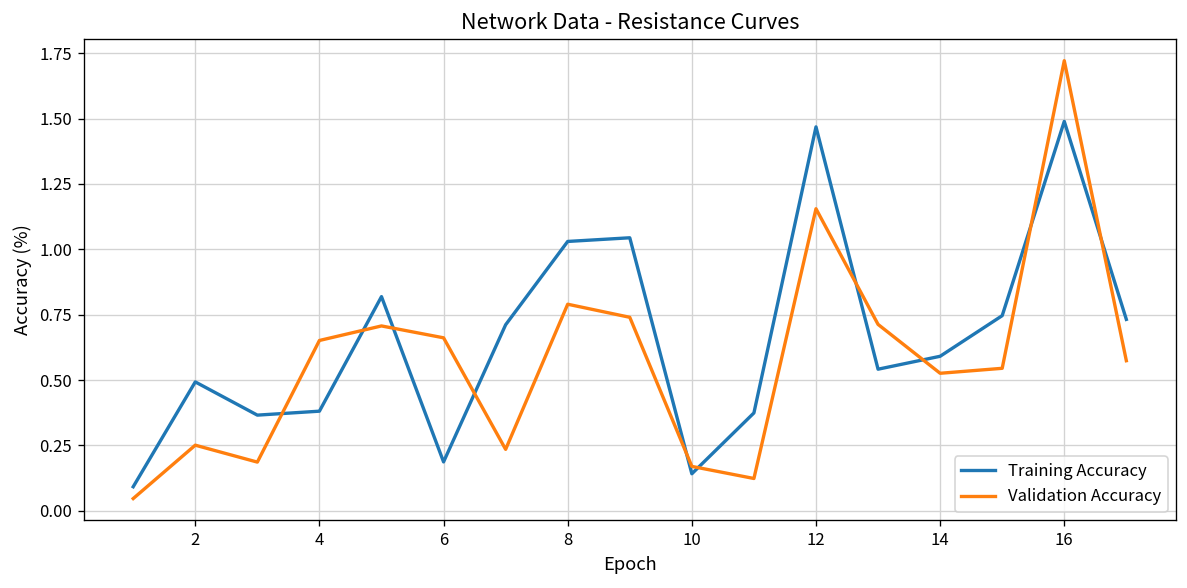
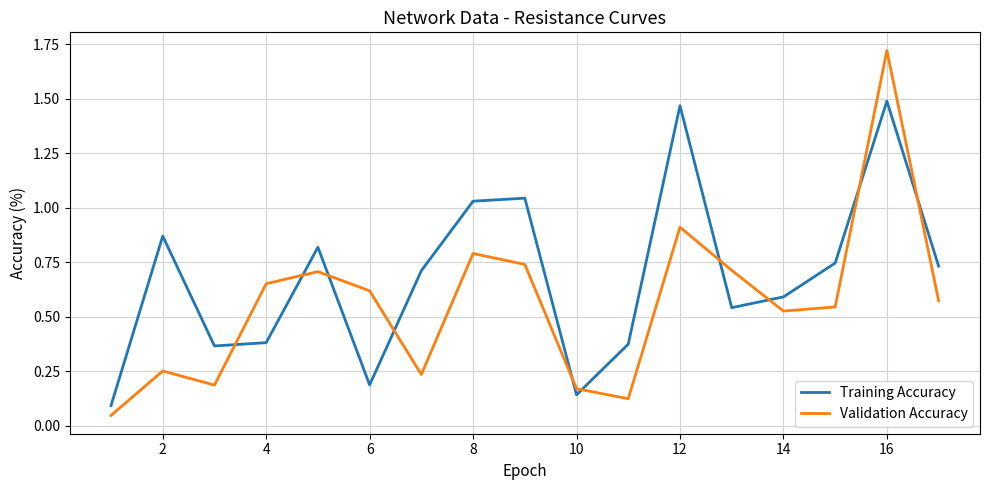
Training Accuracy, 2: 0.49 -> 0.87
Validation Accuracy, 6: 0.66 -> 0.62
Validation Accuracy, 12: 1.16 -> 0.91
